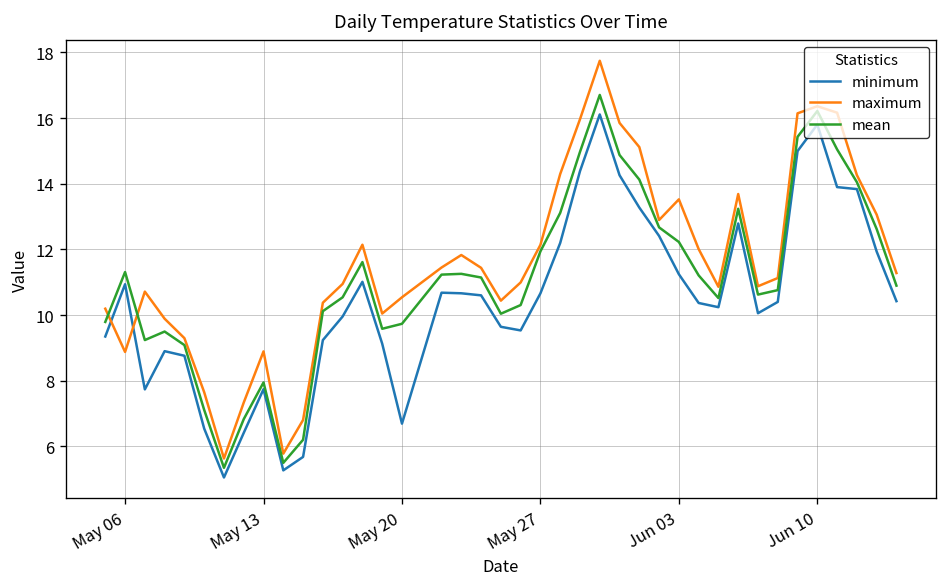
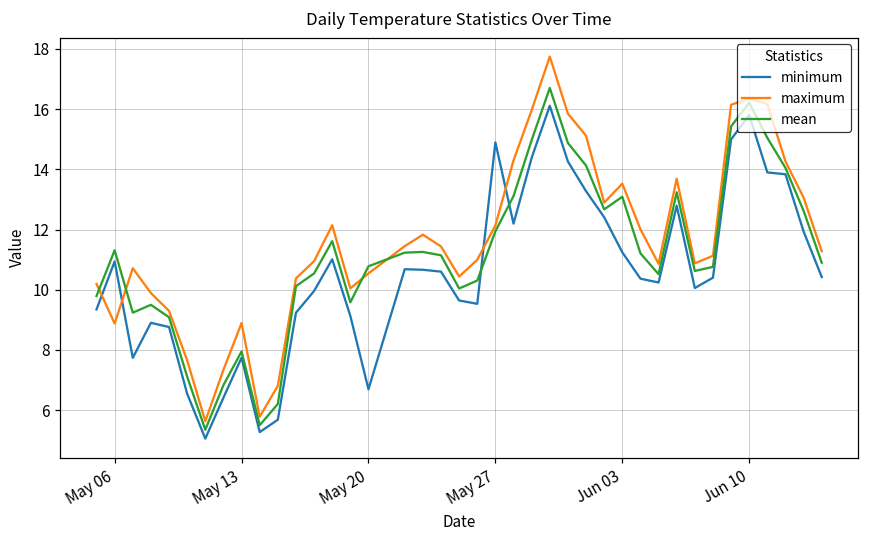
mean, May 20: 9.7 -> 10.8
minimum, May 27: 10.7 -> 14.9
mean, Jun 03: 12.2 -> 13.1
